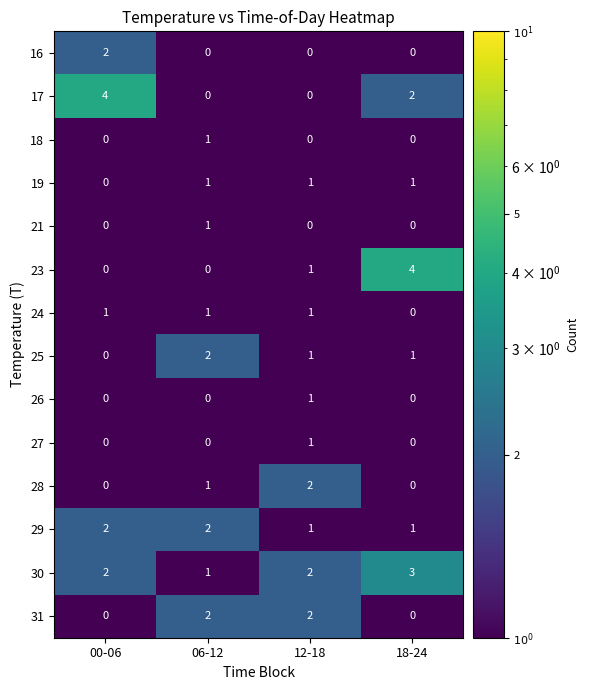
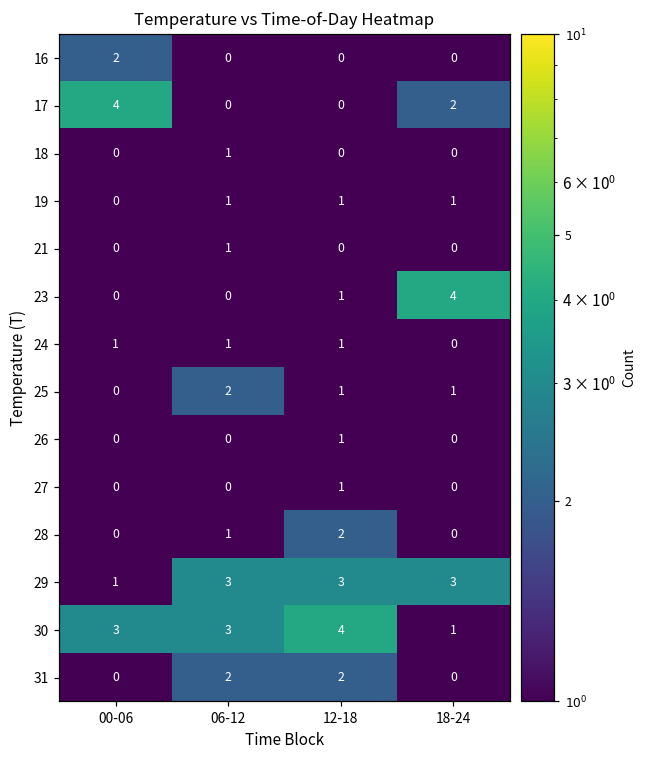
29, 00-06: 2 -> 1
29, 06-12: 2 -> 3
29, 12-18: 1 -> 3
29, 18-24: 1 -> 3
30, 00-06: 2 -> 3
30, 06-12: 1 -> 3
30, 12-18: 2 -> 4
30, 18-24: 3 -> 1
